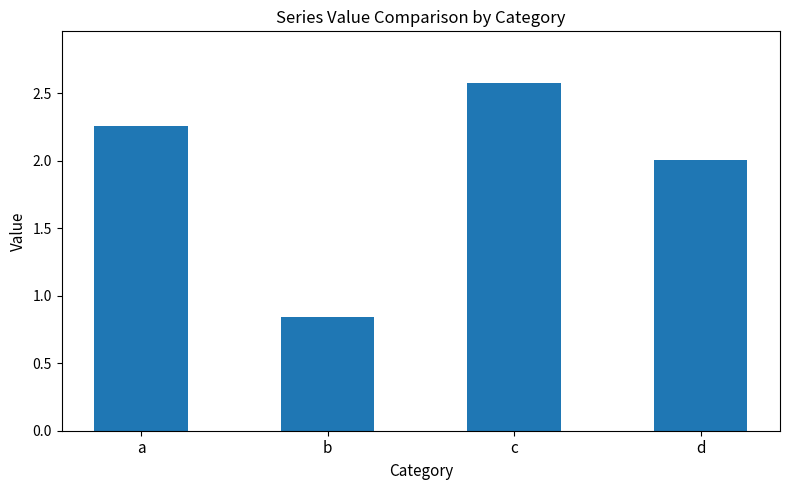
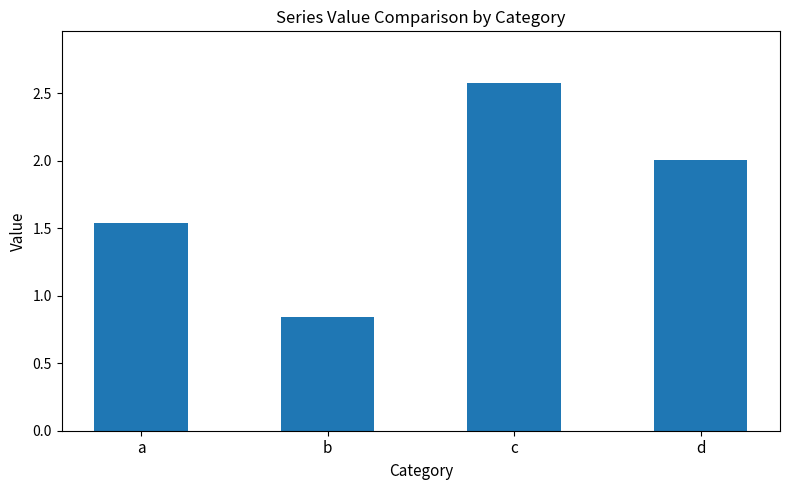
a: 2.26 -> 1.54
